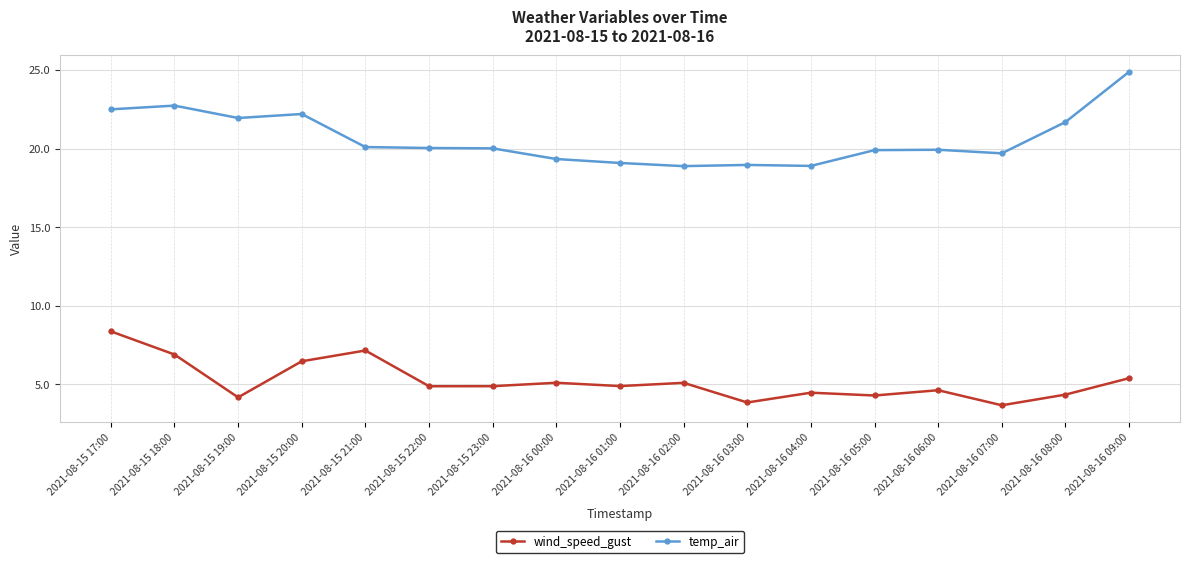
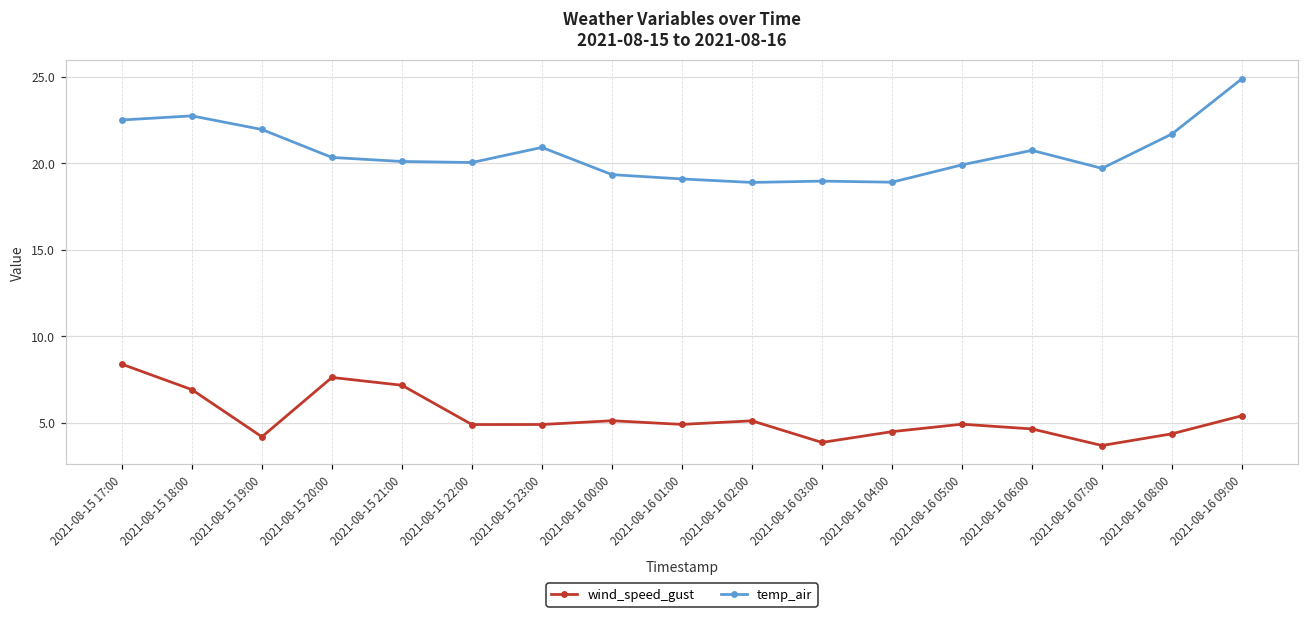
wind_speed_gust, 2021-08-15 20:00: 6.5 -> 7.6
temp_air, 2021-08-15 20:00: 22.2 -> 20.3
temp_air, 2021-08-15 23:00: 20.0 -> 20.9
wind_speed_gust, 2021-08-16 05:00: 4.3 -> 4.9
temp_air, 2021-08-16 06:00: 19.9 -> 20.7
